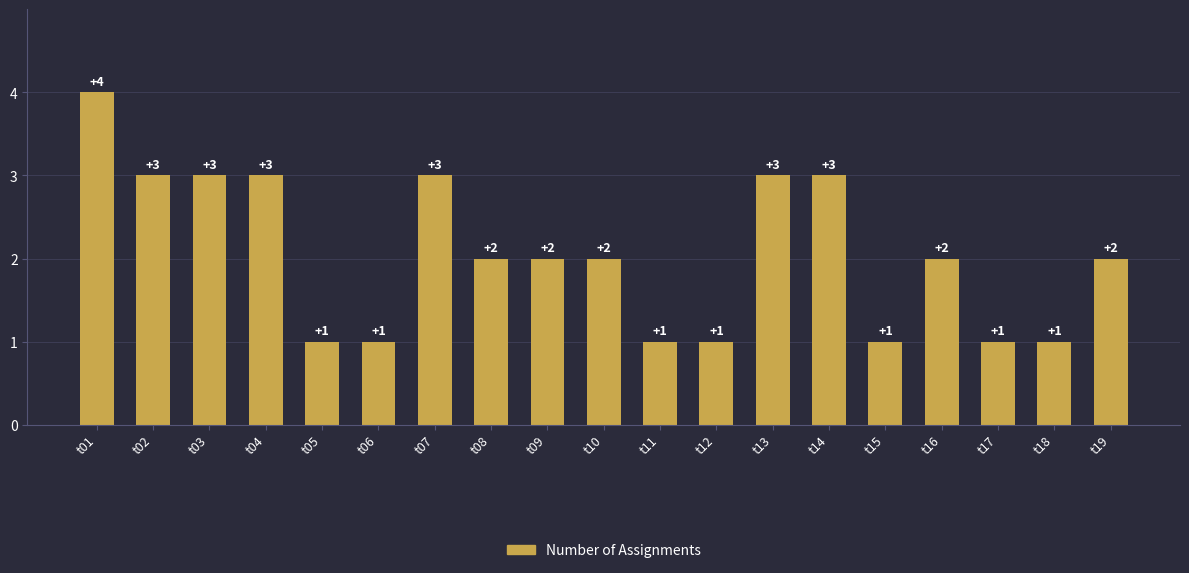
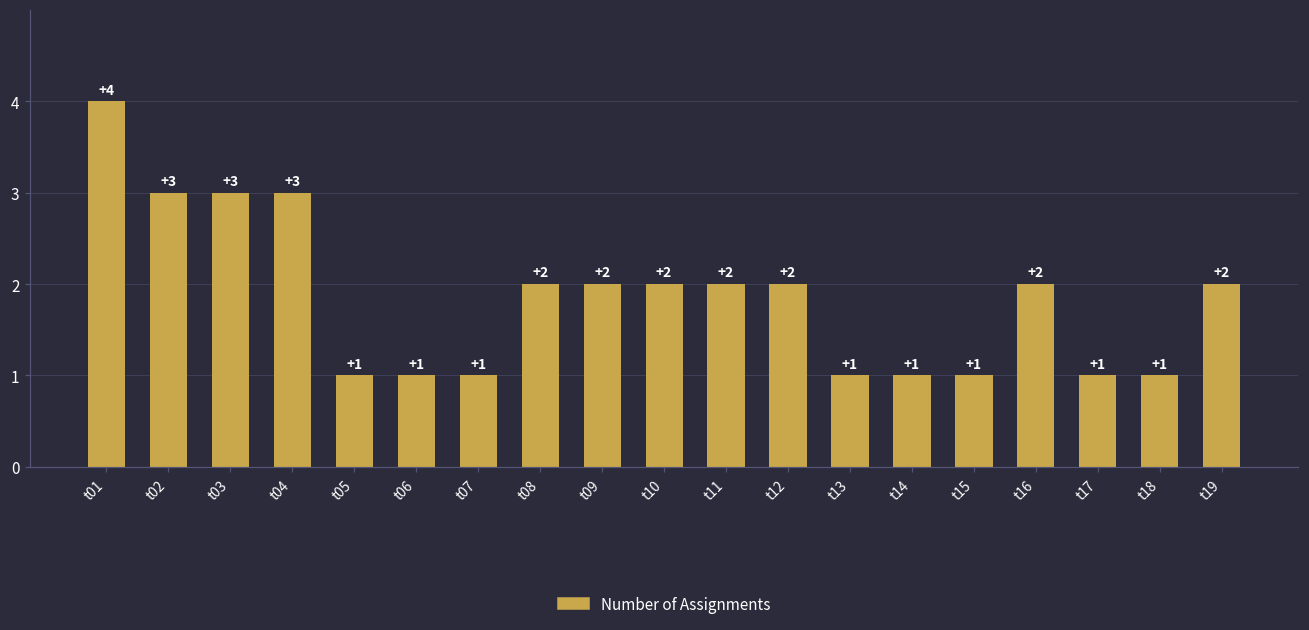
t07: +3 -> +1
t11: +1 -> +2
t12: +1 -> +2
t13: +3 -> +1
t14: +3 -> +1
